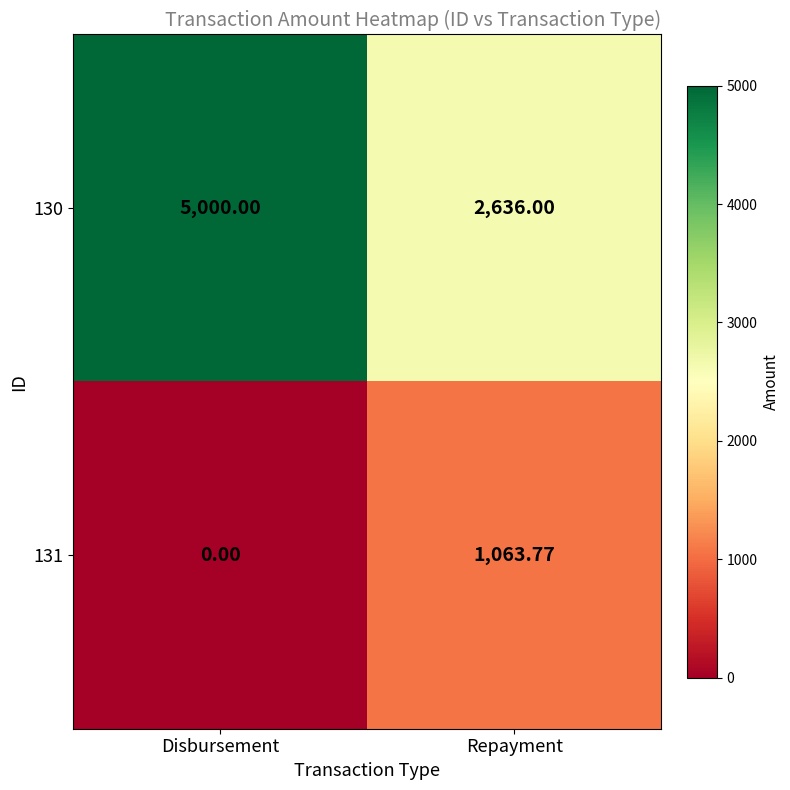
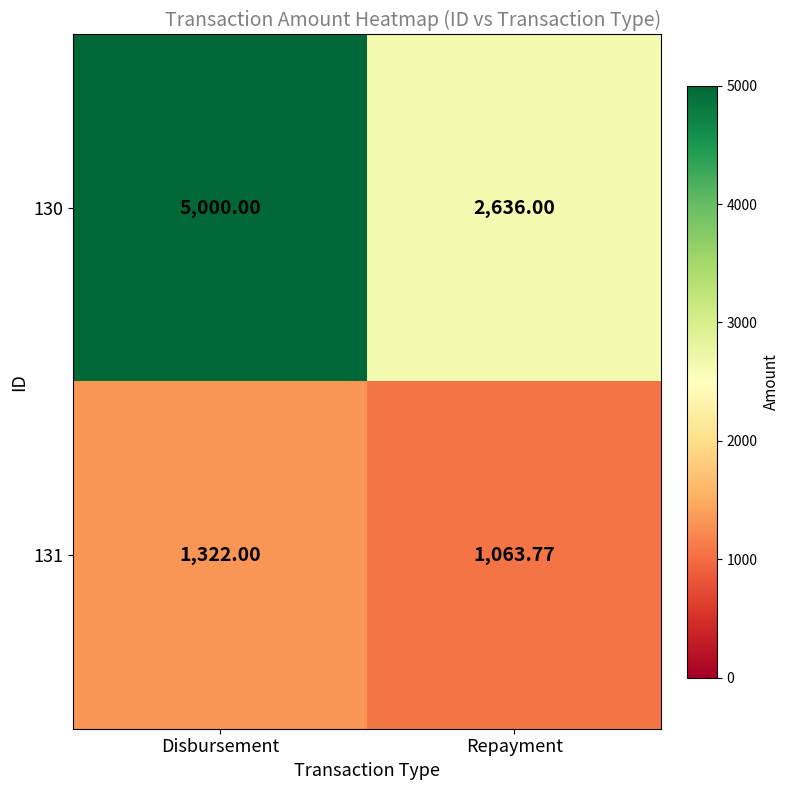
131, Disbursement: 0.00 -> 1,322.00
